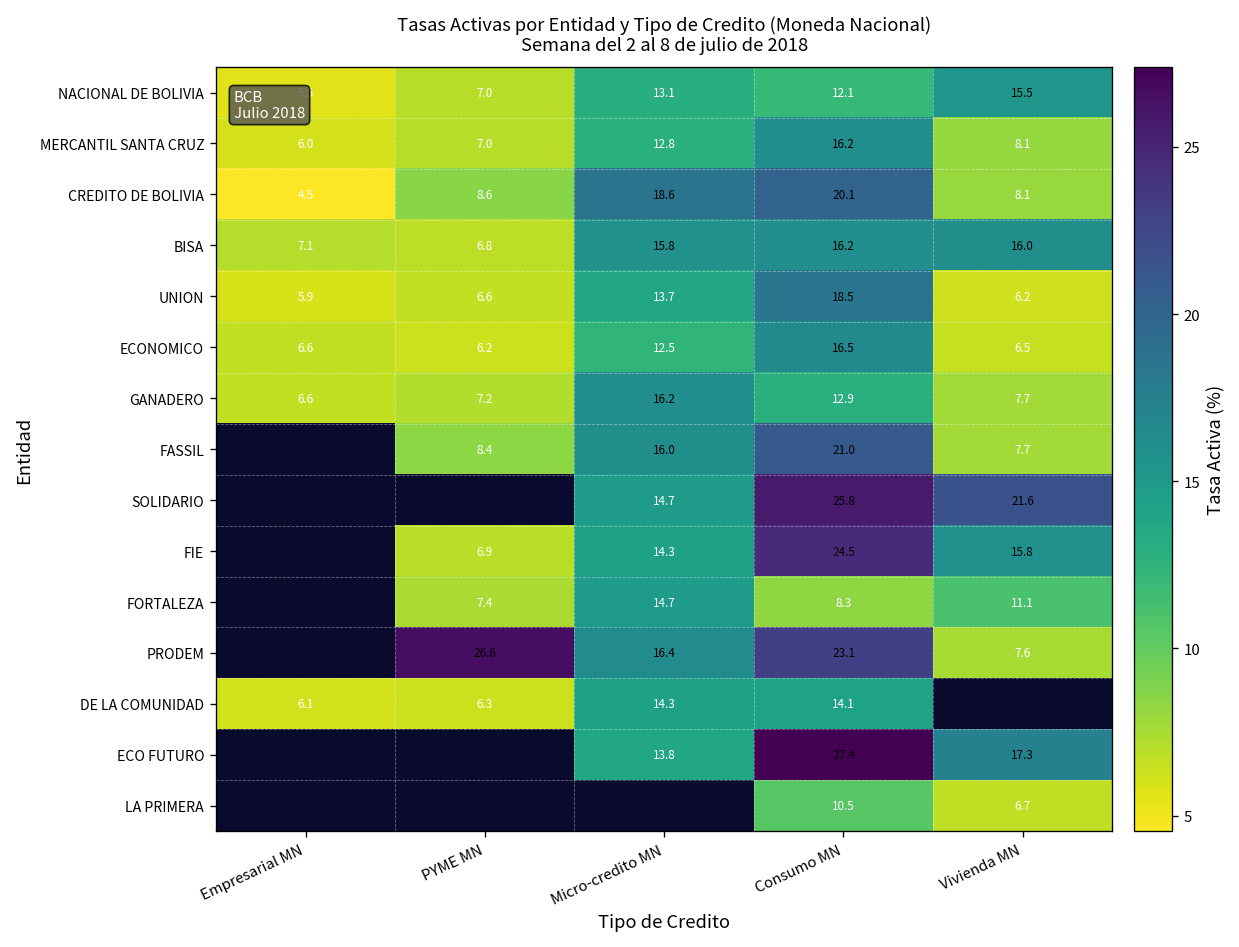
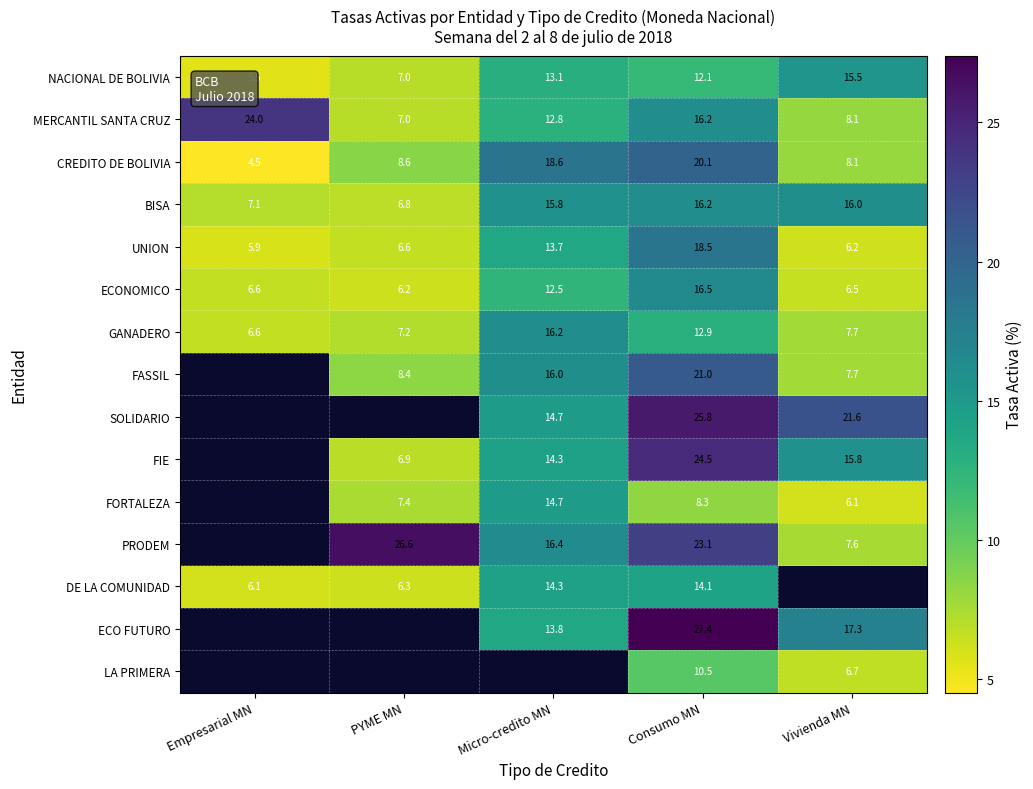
MERCANTIL SANTA CRUZ, Empresarial MN: 6.0 -> 24.0
FORTALEZA, Vivienda MN: 11.1 -> 6.1
